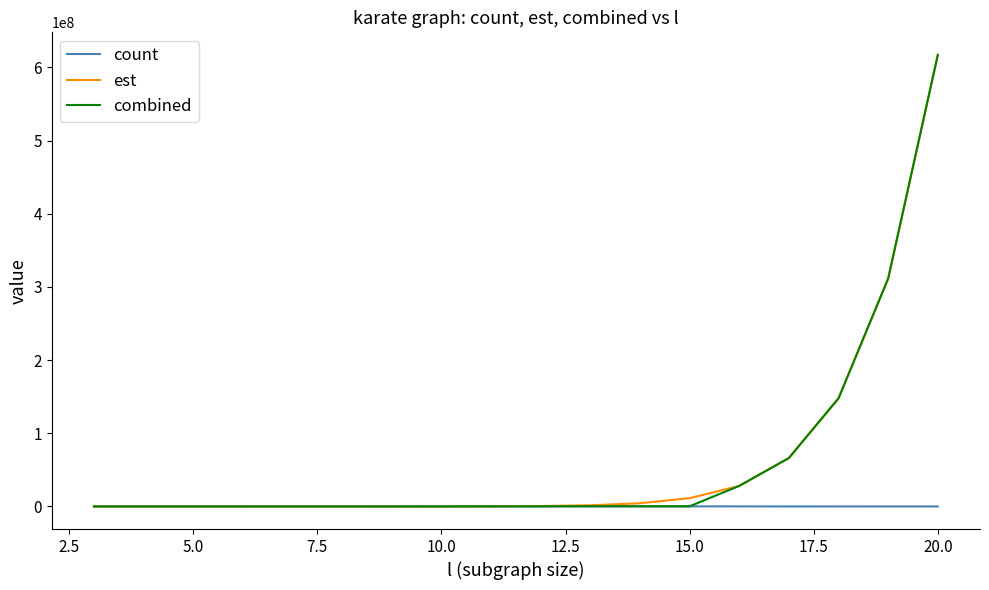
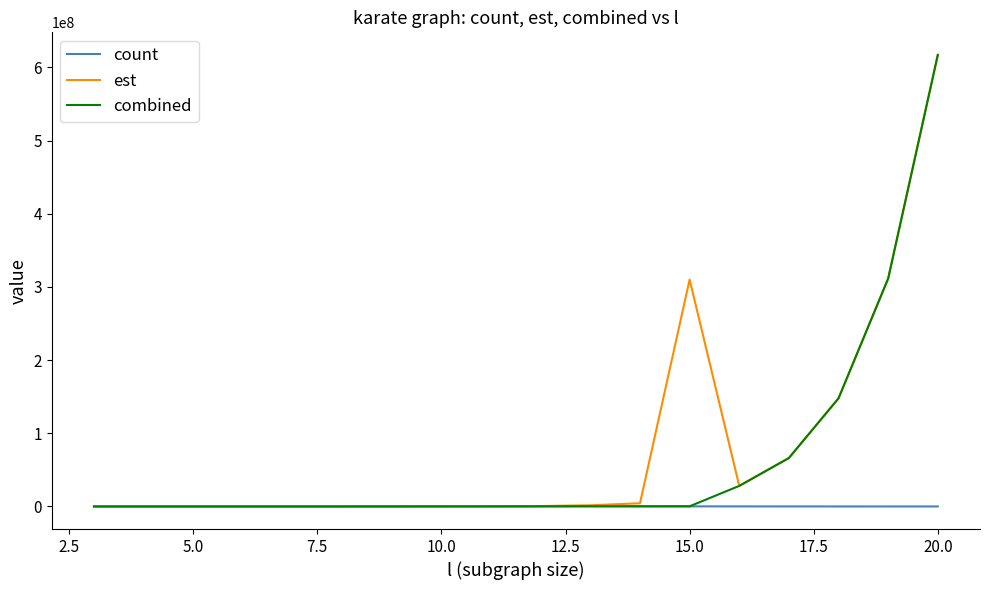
est, 15.0: 10000000 -> 310000000
